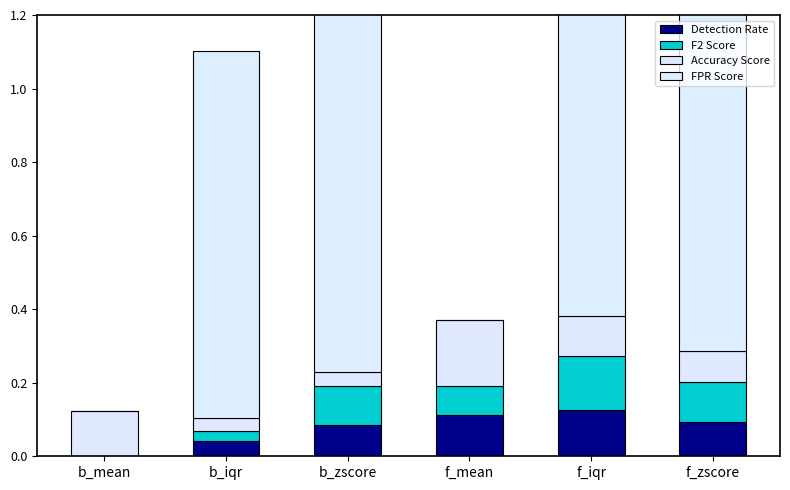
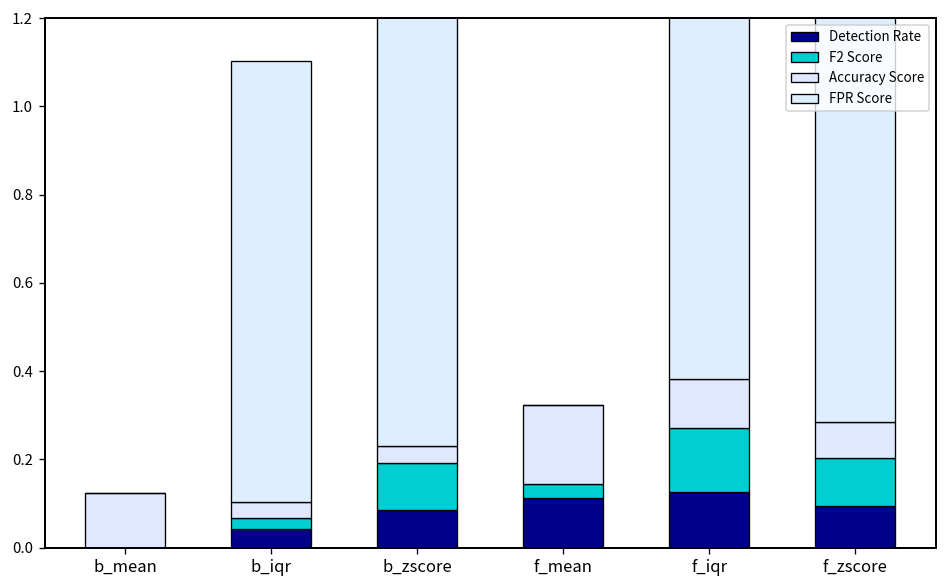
F2 Score, f_mean: 0.08 -> 0.03
